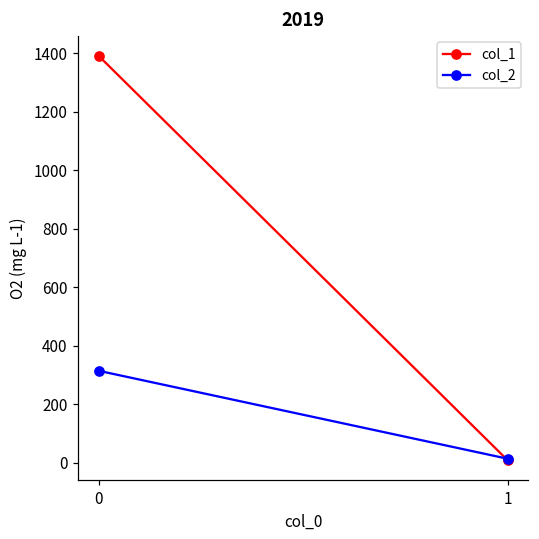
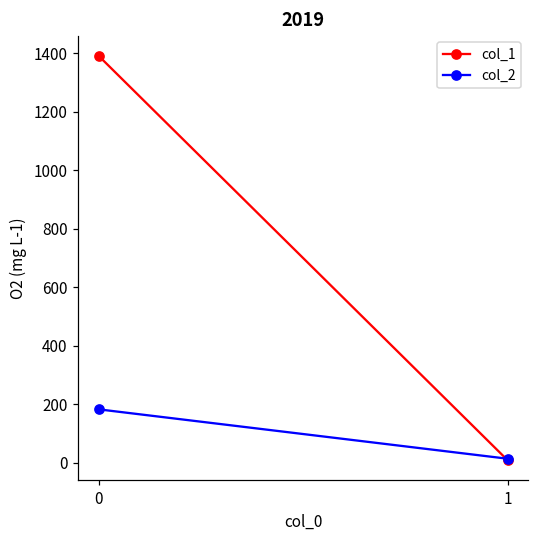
col_2, 0: 310 -> 180
